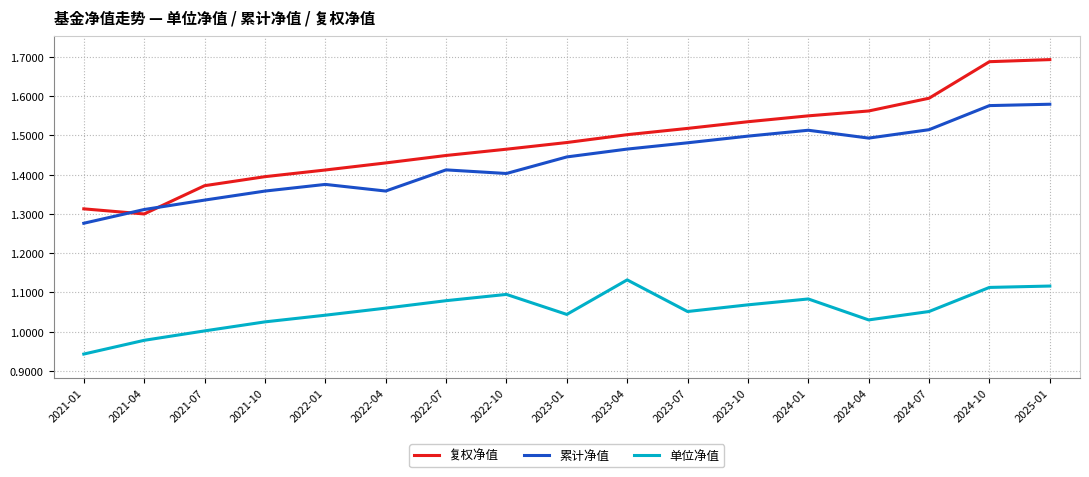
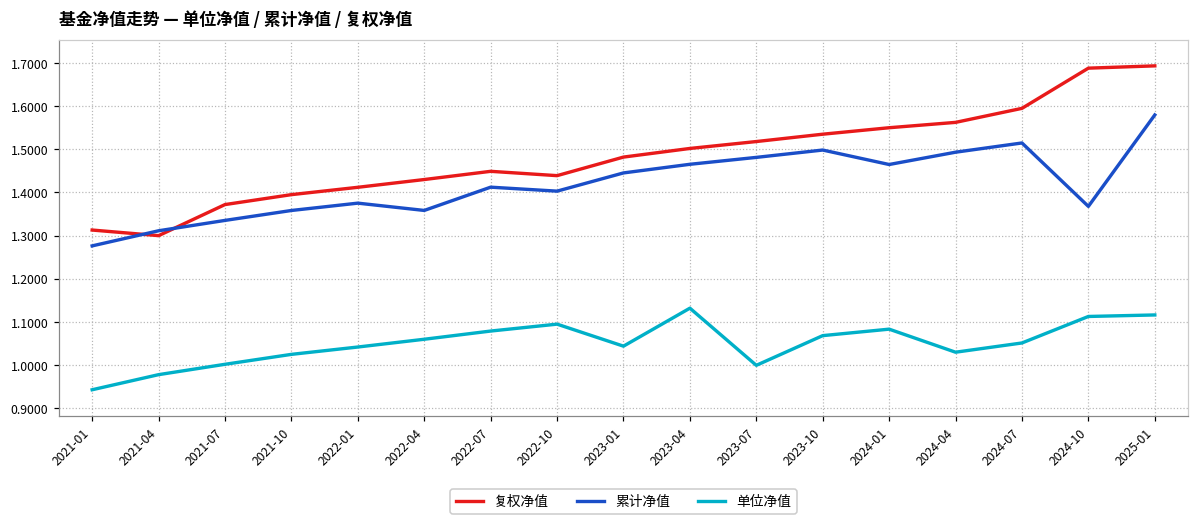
复权净值, 2022-10: 1.47 -> 1.44
单位净值, 2023-07: 1.05 -> 1.00
累计净值, 2024-01: 1.51 -> 1.46
累计净值, 2024-10: 1.58 -> 1.37
